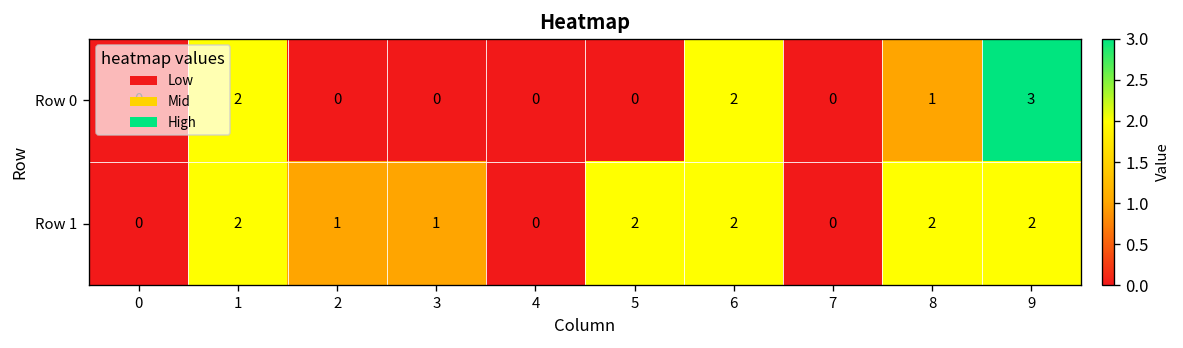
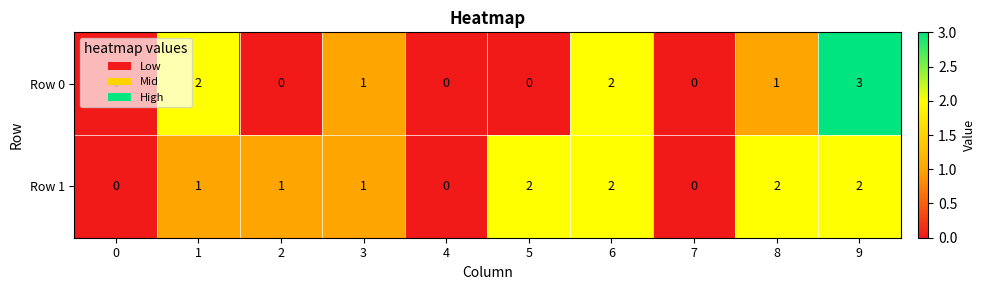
Row 0, 3: 0 -> 1
Row 1, 1: 2 -> 1
